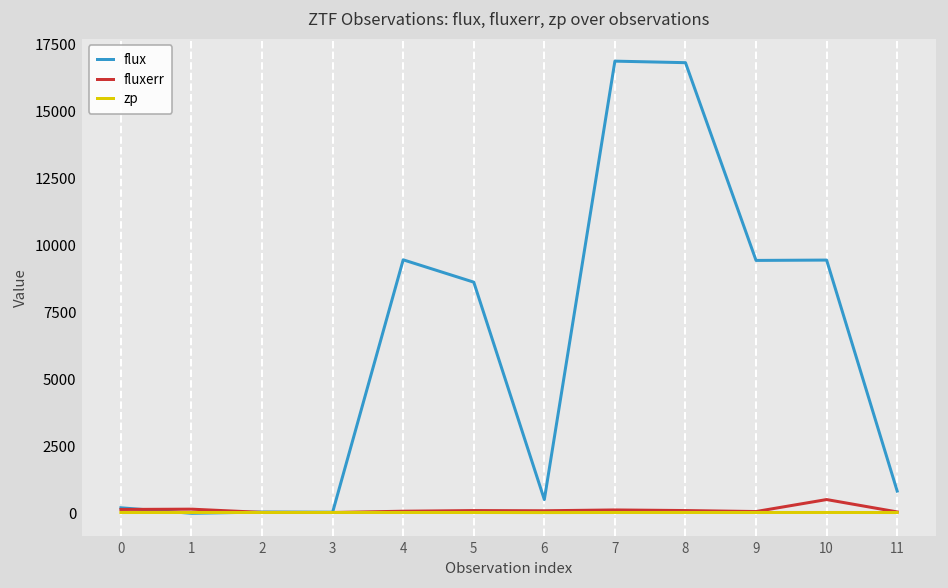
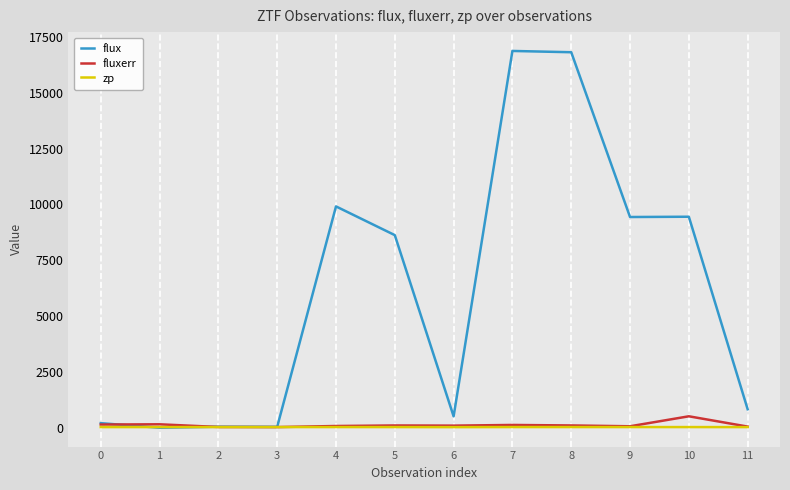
flux, 4: 9500 -> 9900
